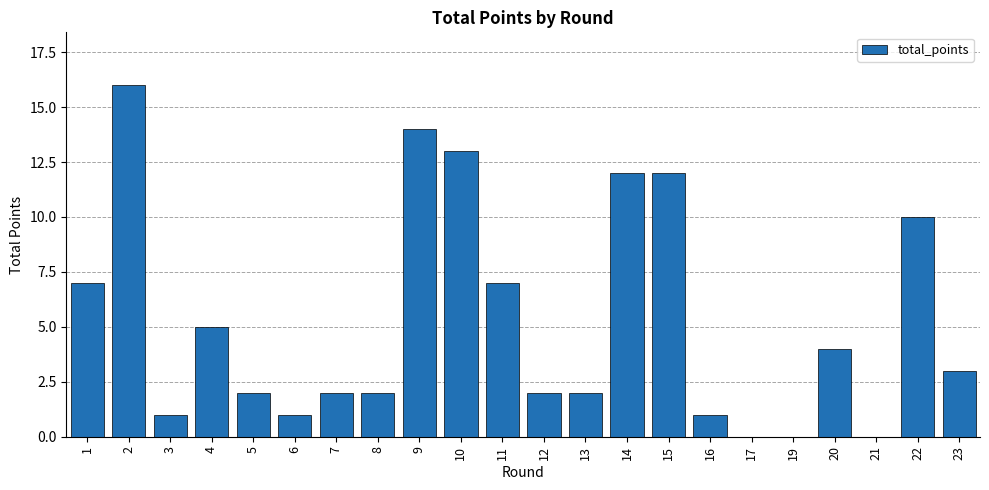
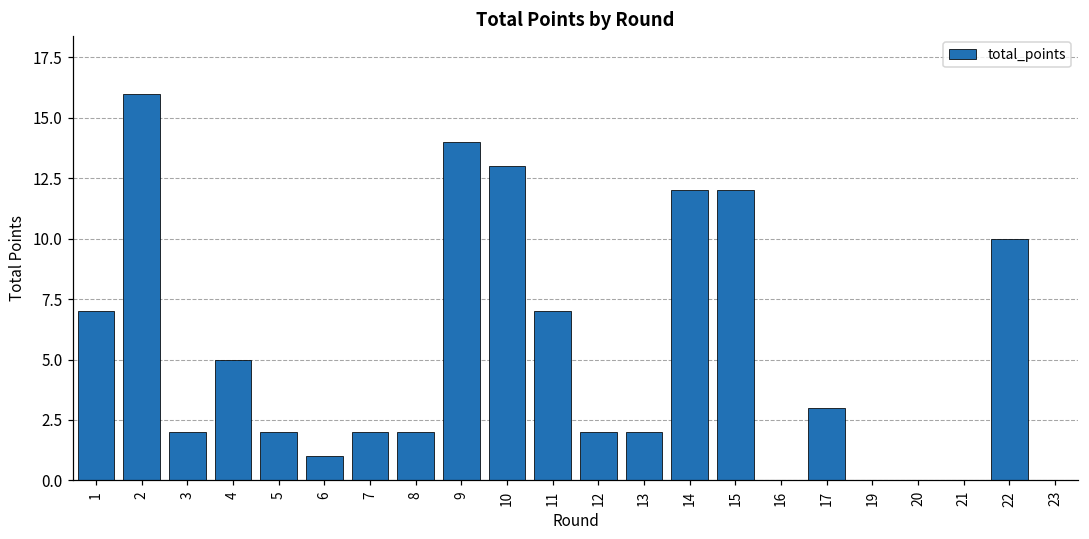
3: 1 -> 2
16: 1 -> 0
17: 0 -> 3
20: 4 -> 0
23: 3 -> 0
